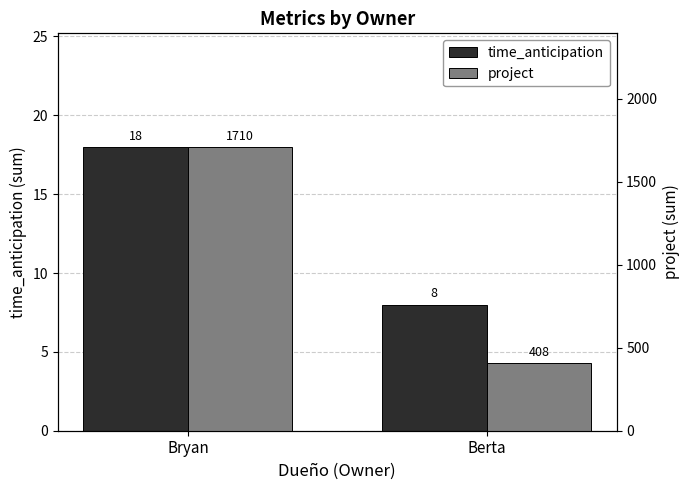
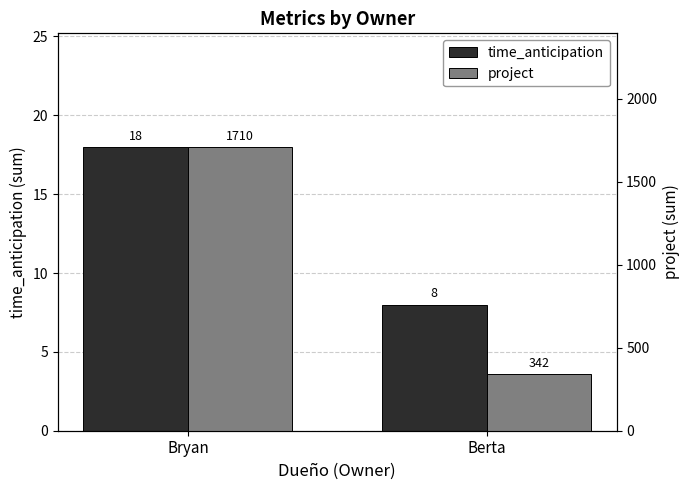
project, Berta: 408 -> 342
